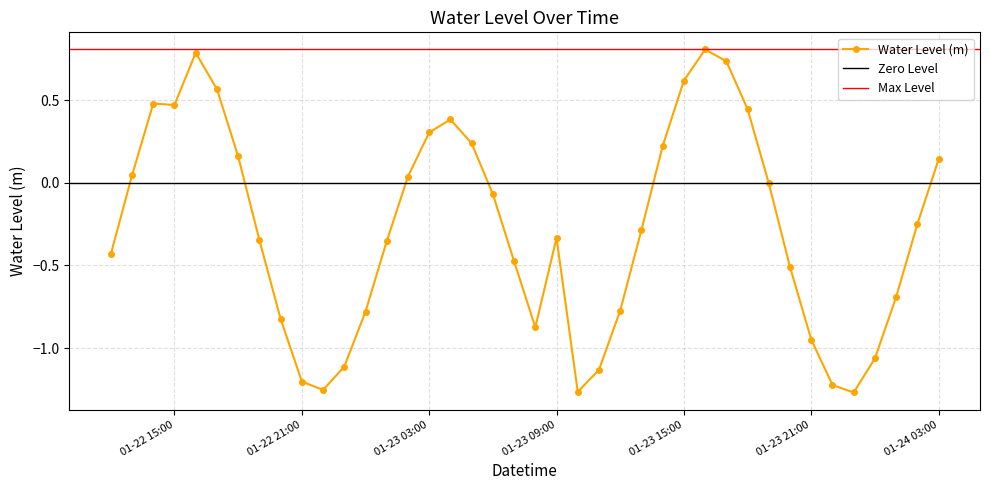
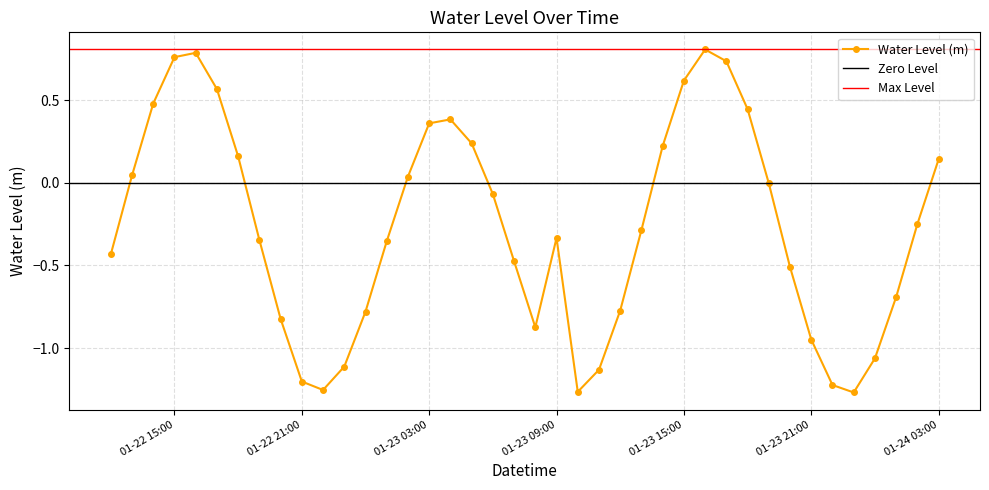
01-22 15:00: 0.47 -> 0.76
01-23 03:00: 0.30 -> 0.36
